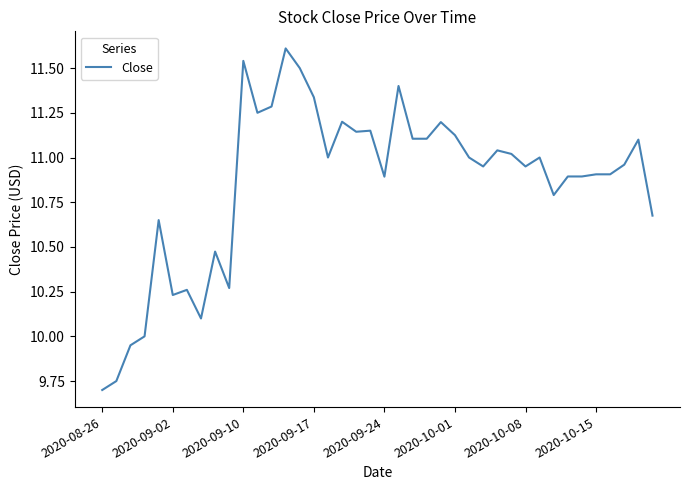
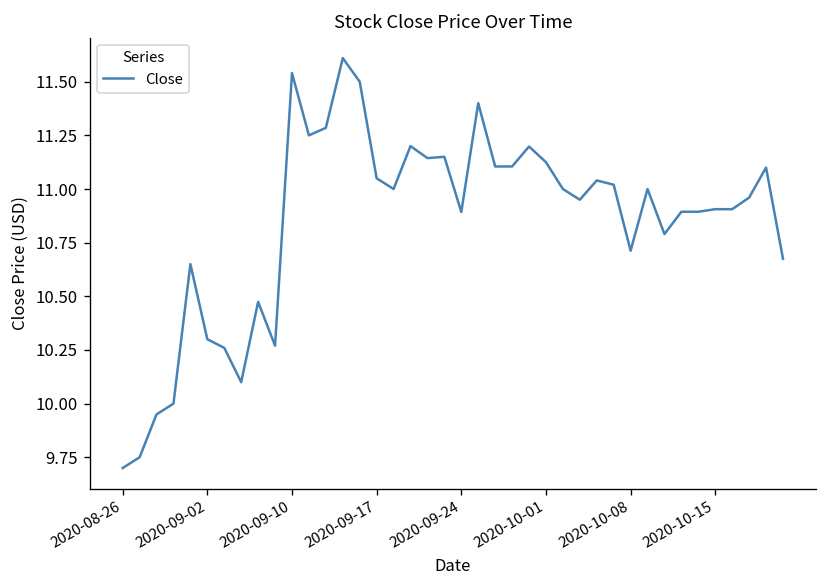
2020-09-02: 10.23 -> 10.30
2020-09-17: 11.34 -> 11.05
2020-10-08: 10.95 -> 10.71
